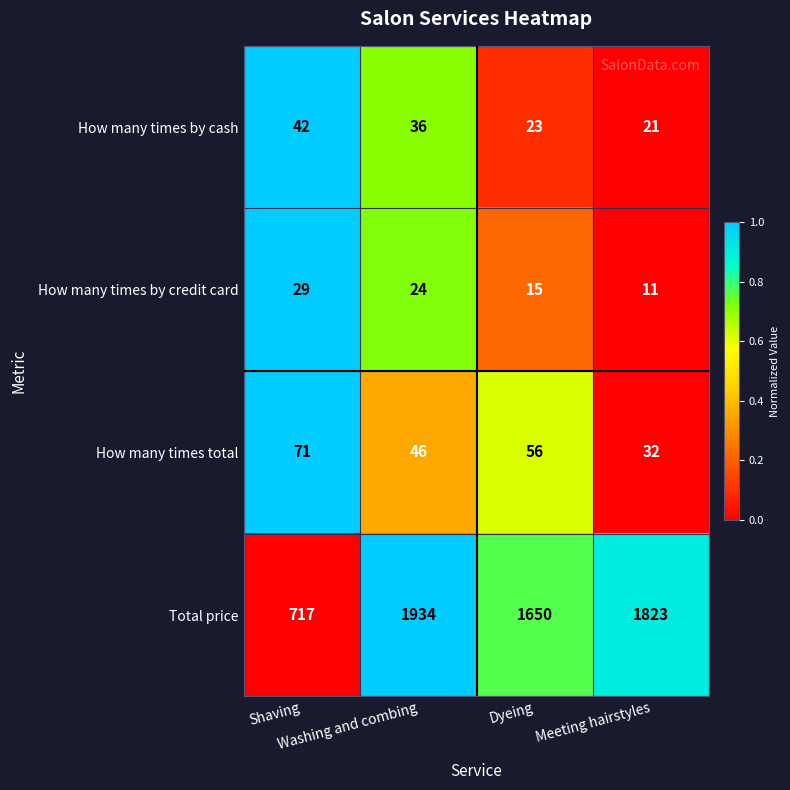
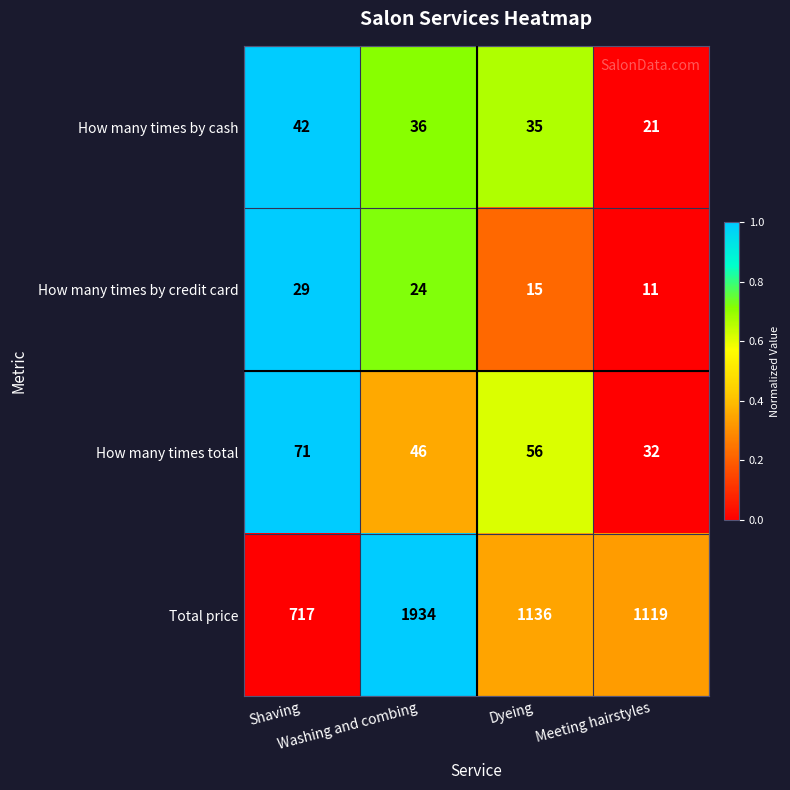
How many times by cash, Dyeing: 23 -> 35
Total price, Dyeing: 1650 -> 1136
Total price, Meeting hairstyles: 1823 -> 1119
